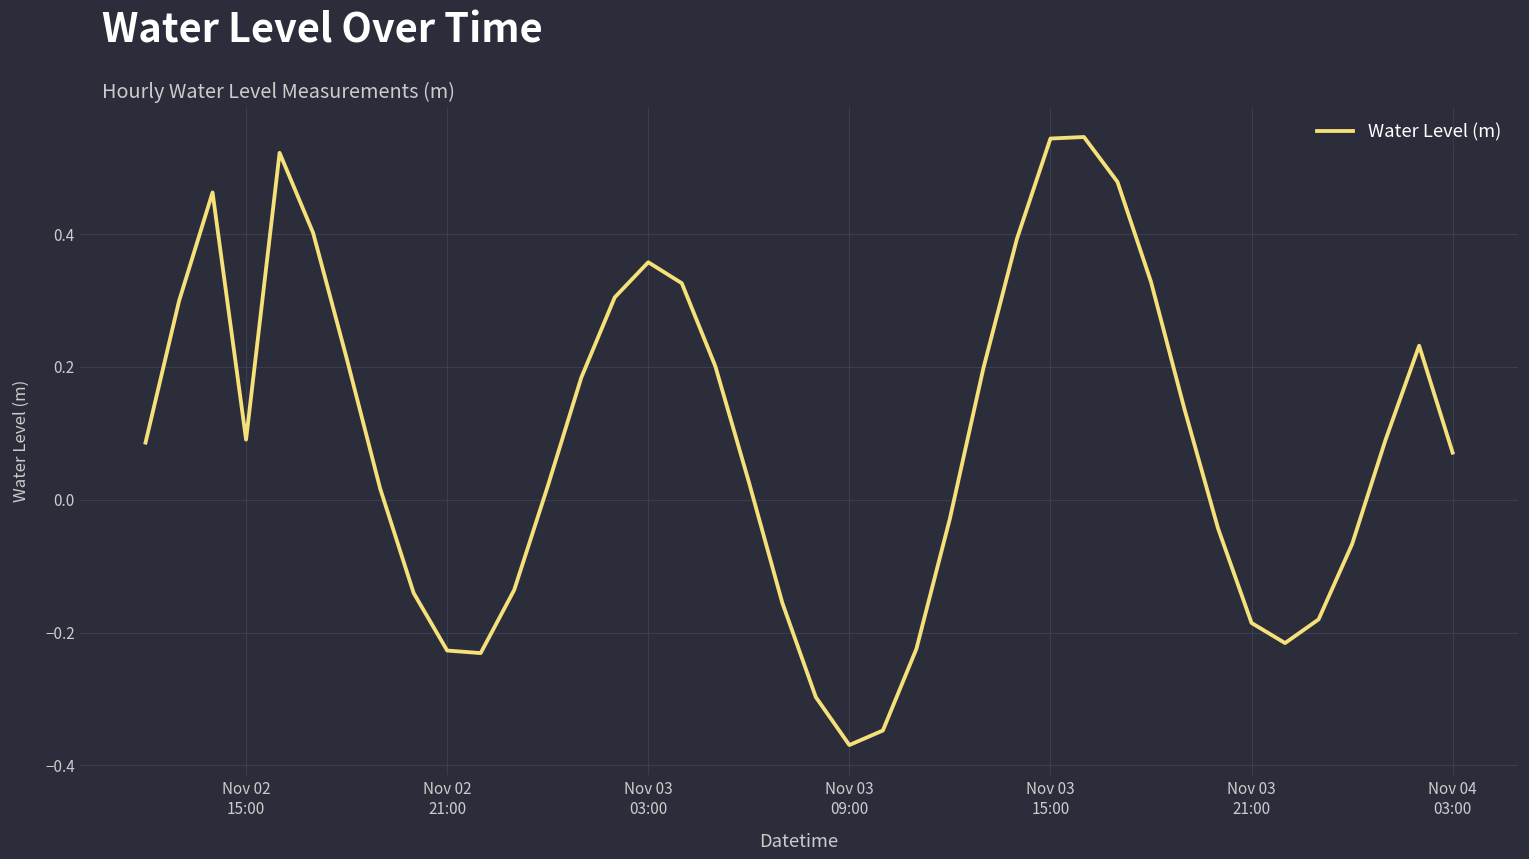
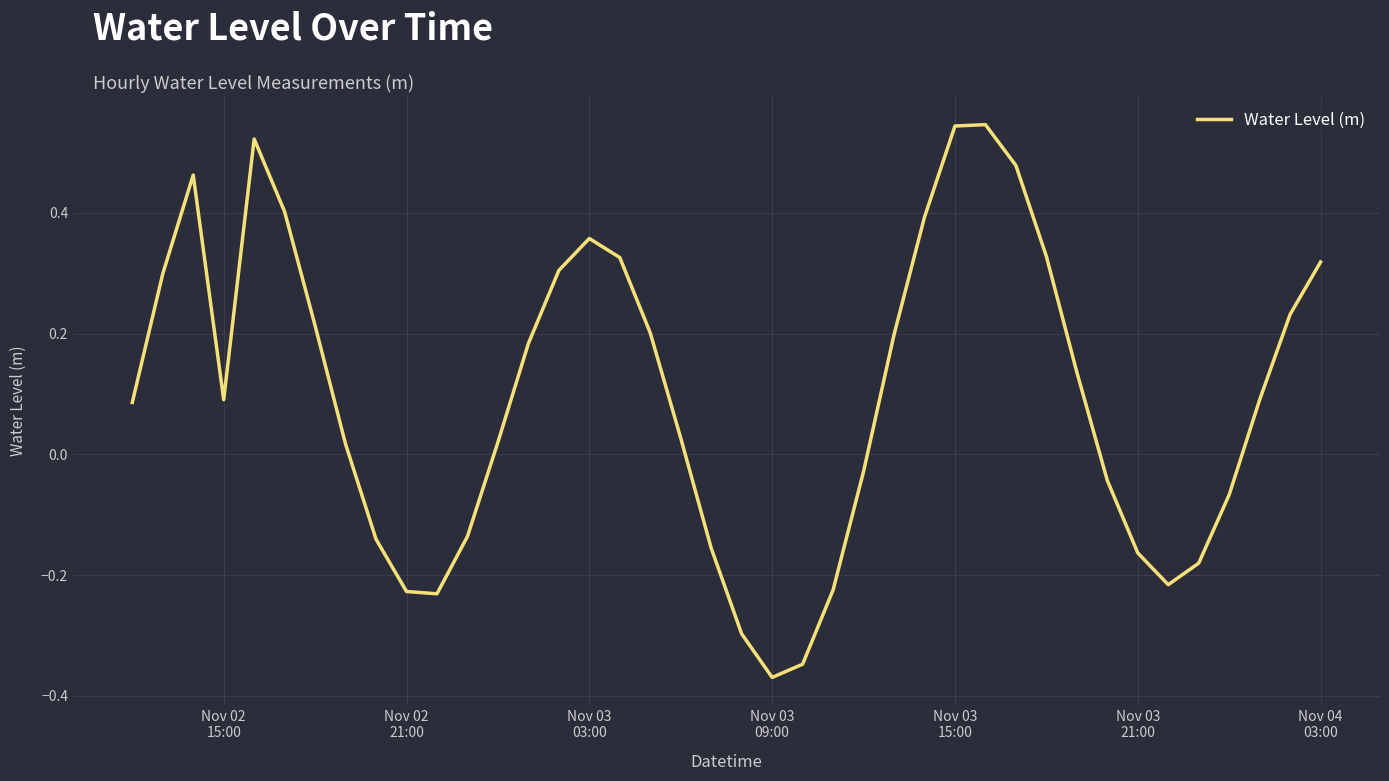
Nov 03 21:00: -0.19 -> -0.16
Nov 04 03:00: 0.07 -> 0.32
